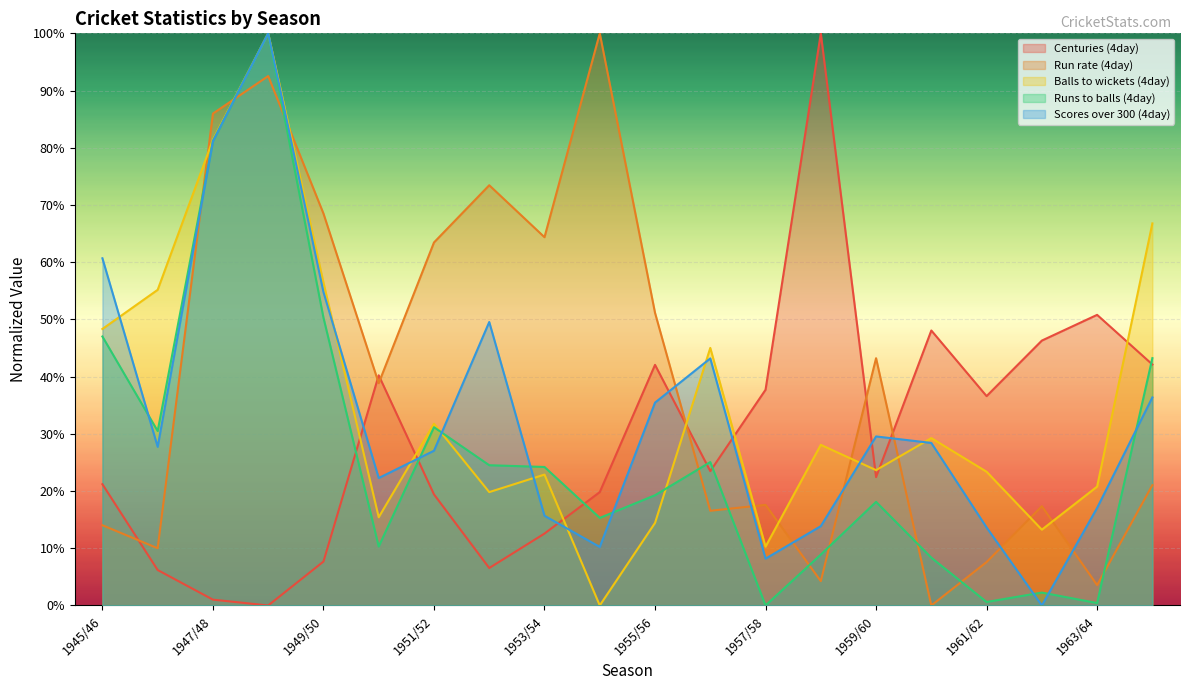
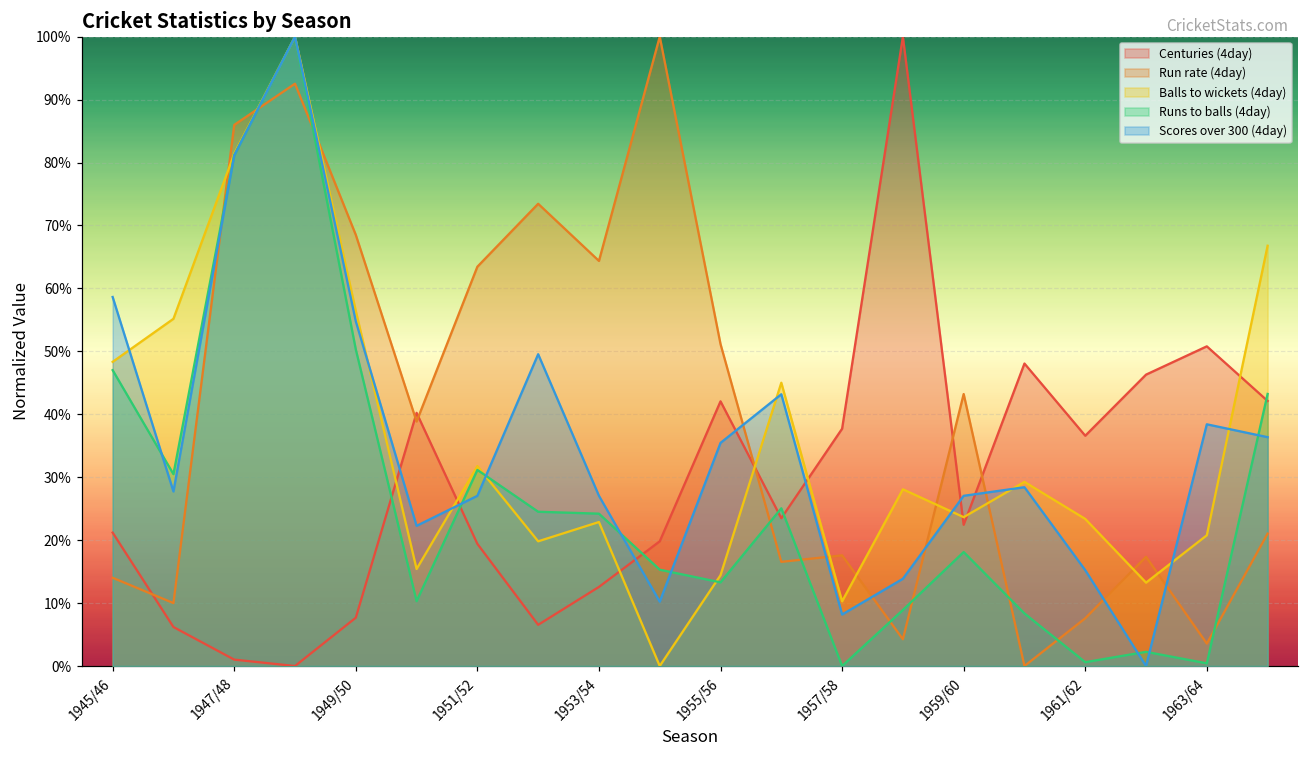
Scores over 300 (4day), 1945/46: 61% -> 59%
Scores over 300 (4day), 1953/54: 16% -> 27%
Runs to balls (4day), 1955/56: 19% -> 13%
Scores over 300 (4day), 1959/60: 30% -> 27%
Scores over 300 (4day), 1961/62: 14% -> 15%
Scores over 300 (4day), 1963/64: 17% -> 38%
